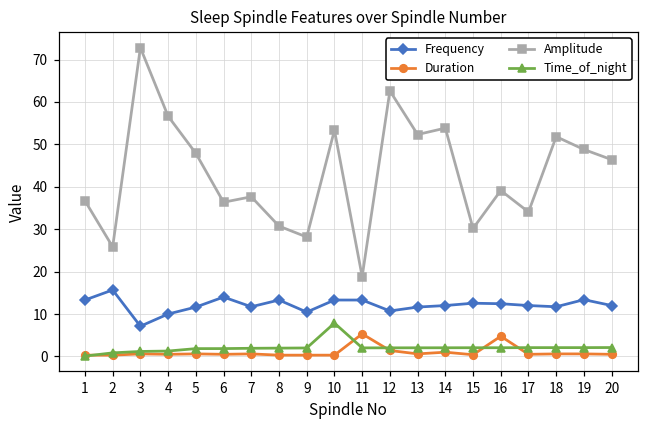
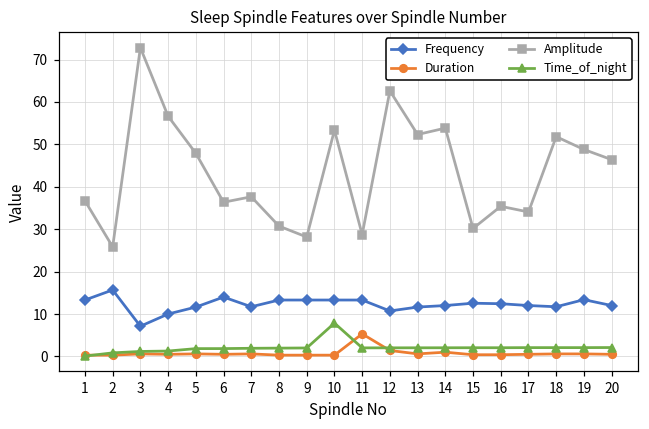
Frequency, 9: 10 -> 13
Amplitude, 11: 19 -> 29
Duration, 16: 5 -> 0
Amplitude, 16: 39 -> 35
